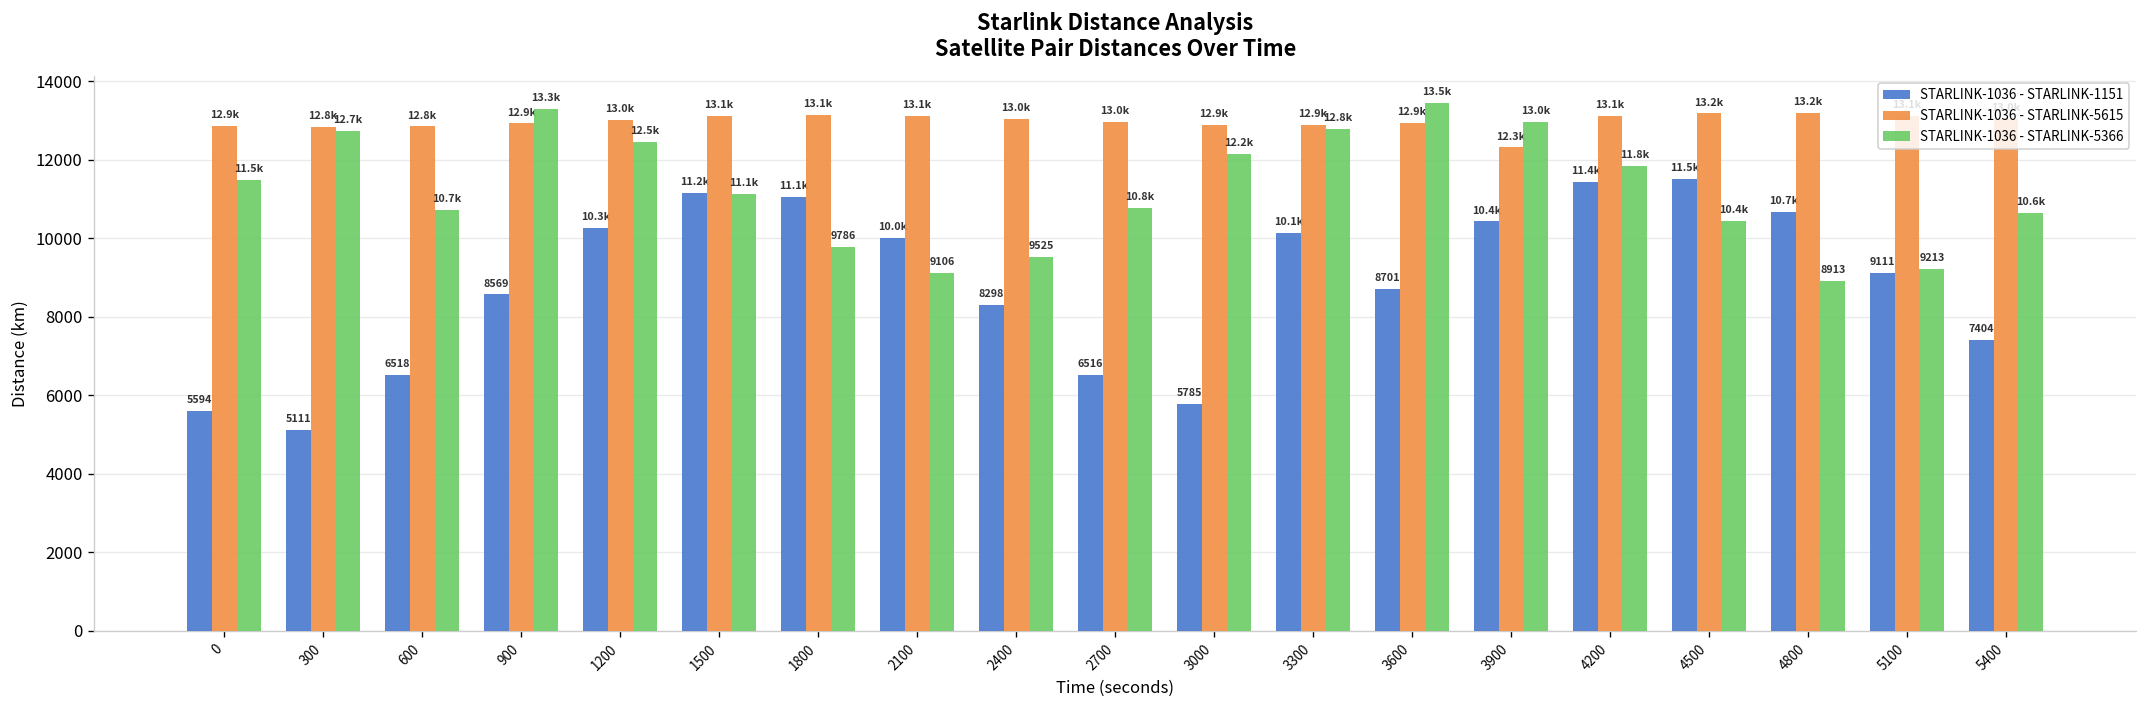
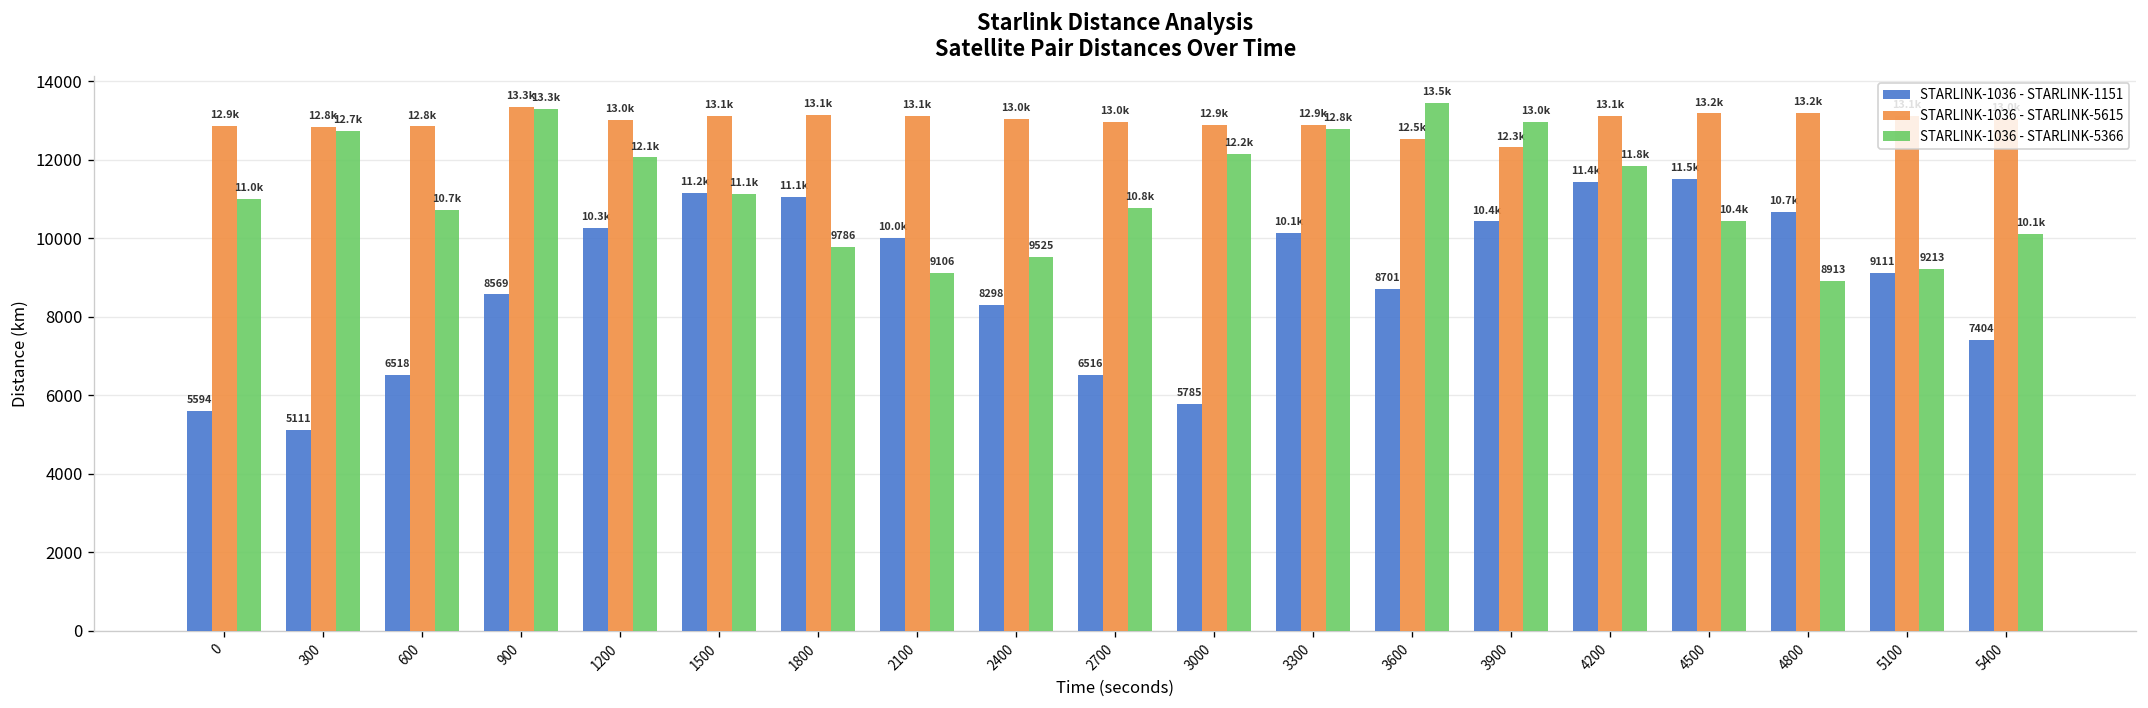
STARLINK-1036 - STARLINK-5366, 0: 11.5k -> 11.0k
STARLINK-1036 - STARLINK-5615, 900: 12.9k -> 13.3k
STARLINK-1036 - STARLINK-5366, 1200: 12.5k -> 12.1k
STARLINK-1036 - STARLINK-5615, 3600: 12.9k -> 12.5k
STARLINK-1036 - STARLINK-5366, 5400: 10.6k -> 10.1k
